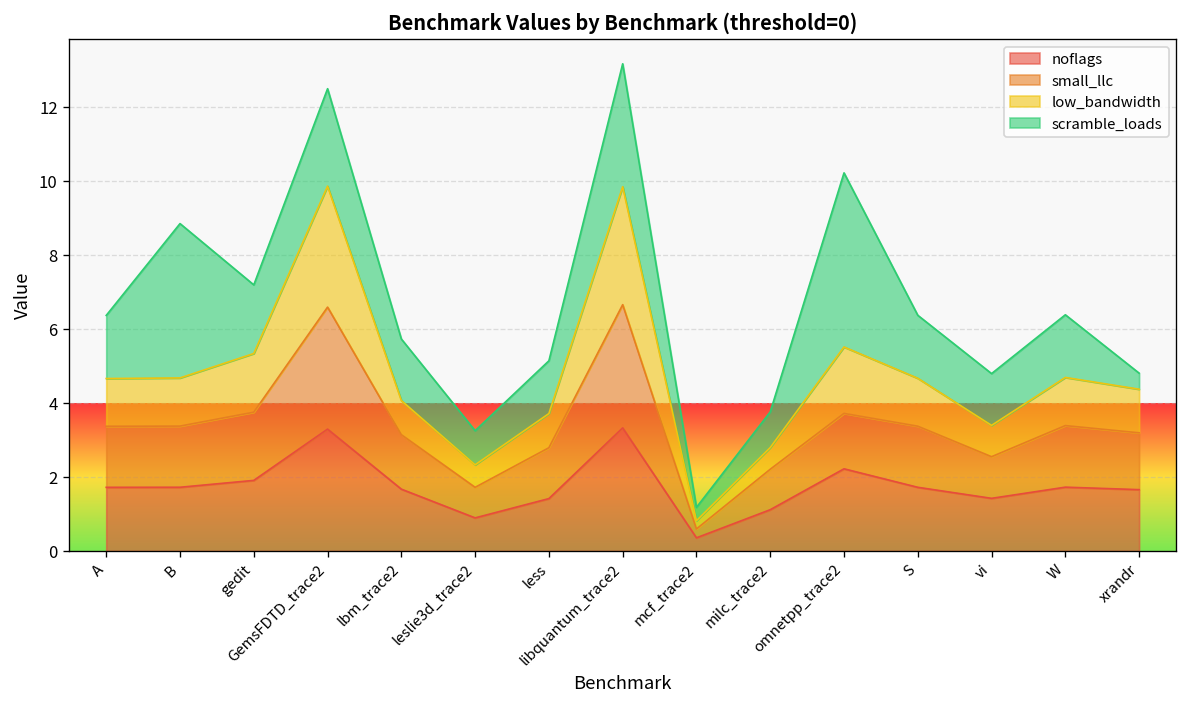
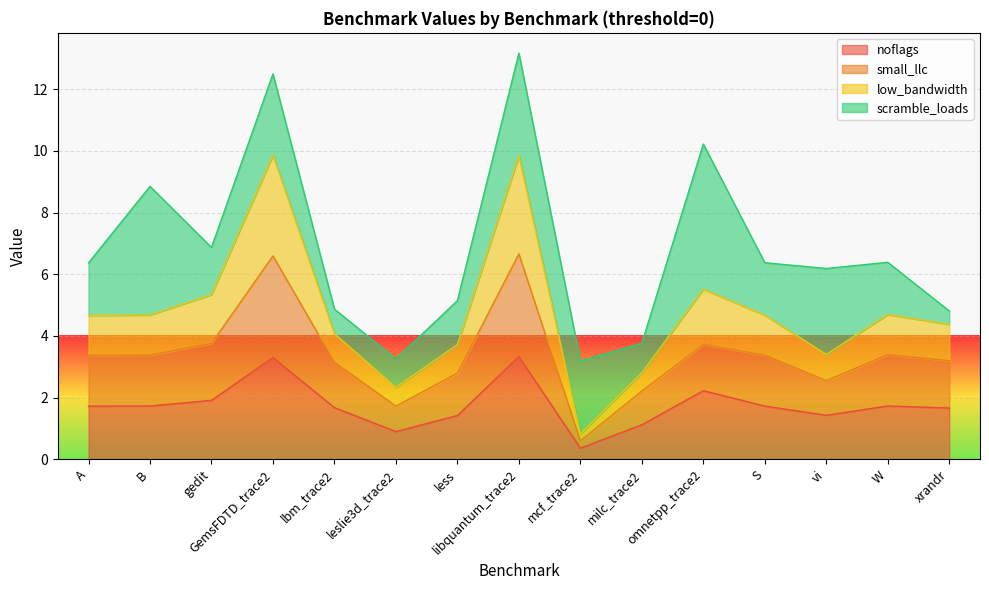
scramble_loads, gedit: 1.9 -> 1.5
scramble_loads, lbm_trace2: 1.7 -> 0.8
scramble_loads, mcf_trace2: 0.4 -> 2.4
scramble_loads, vi: 1.4 -> 2.8
